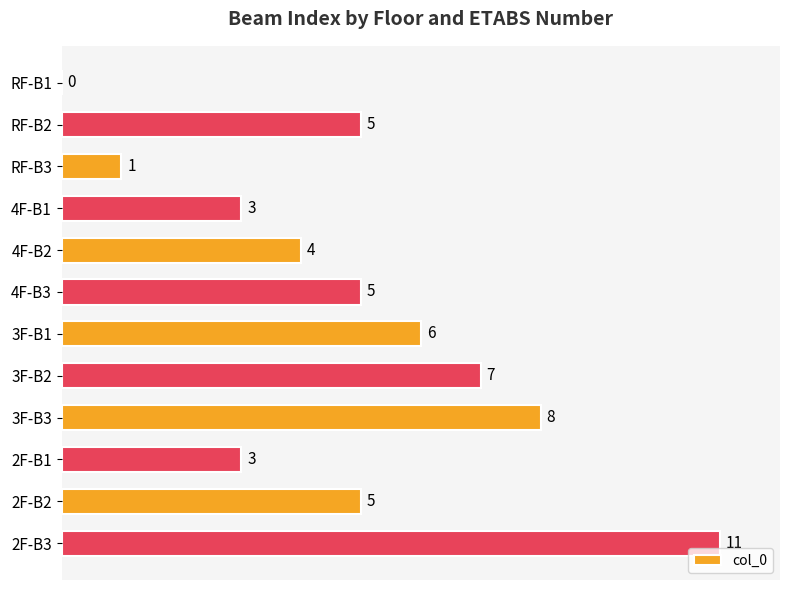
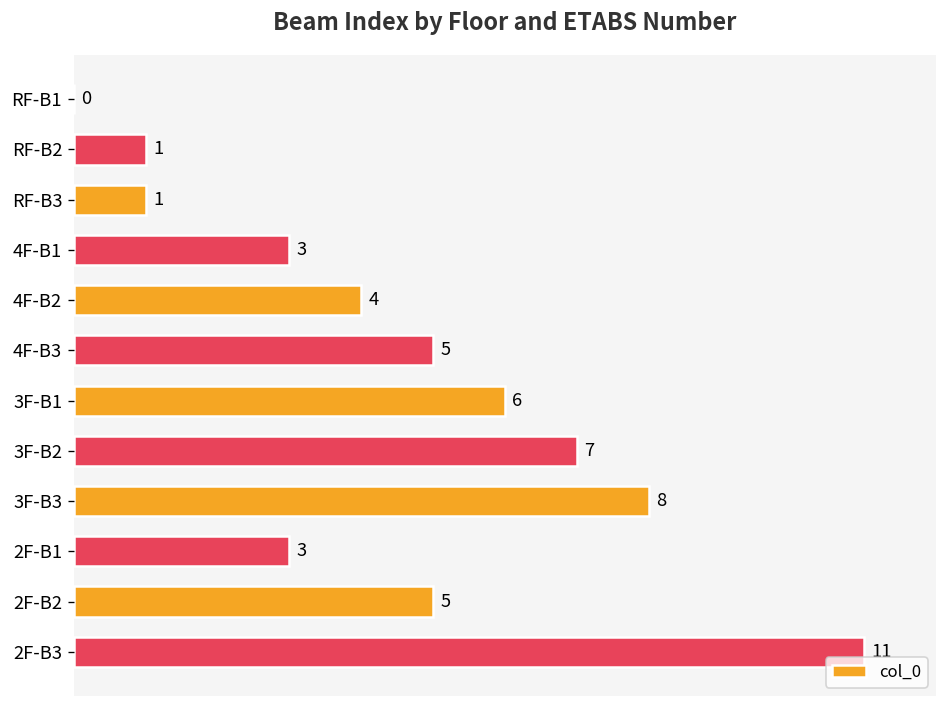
RF-B2: 5 -> 1
